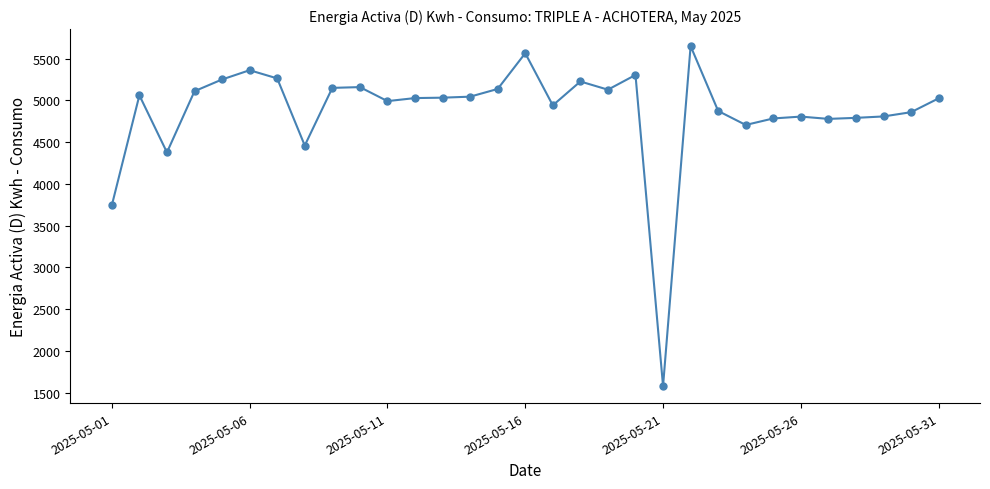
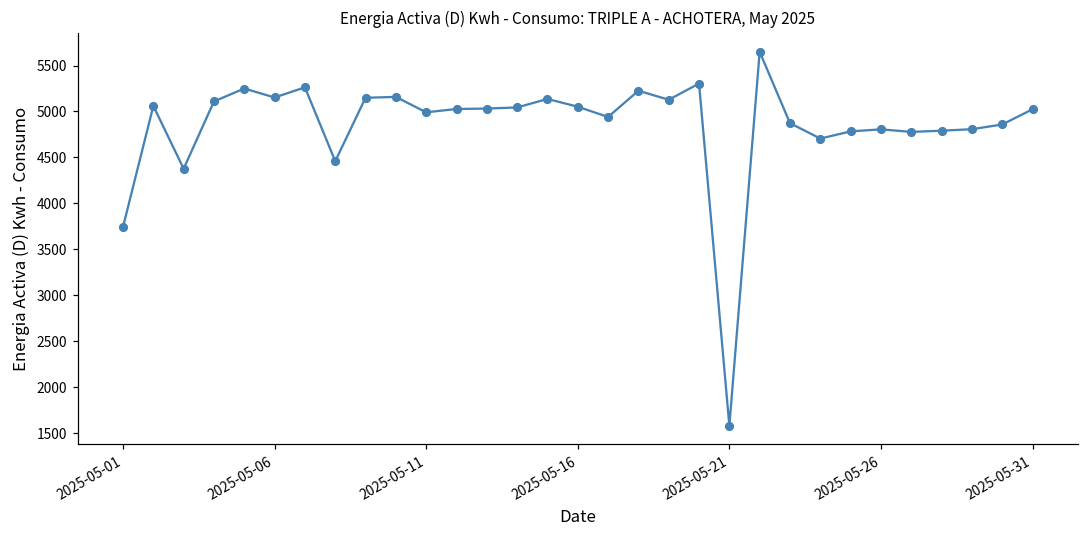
2025-05-06: 5400 -> 5200
2025-05-16: 5600 -> 5100
